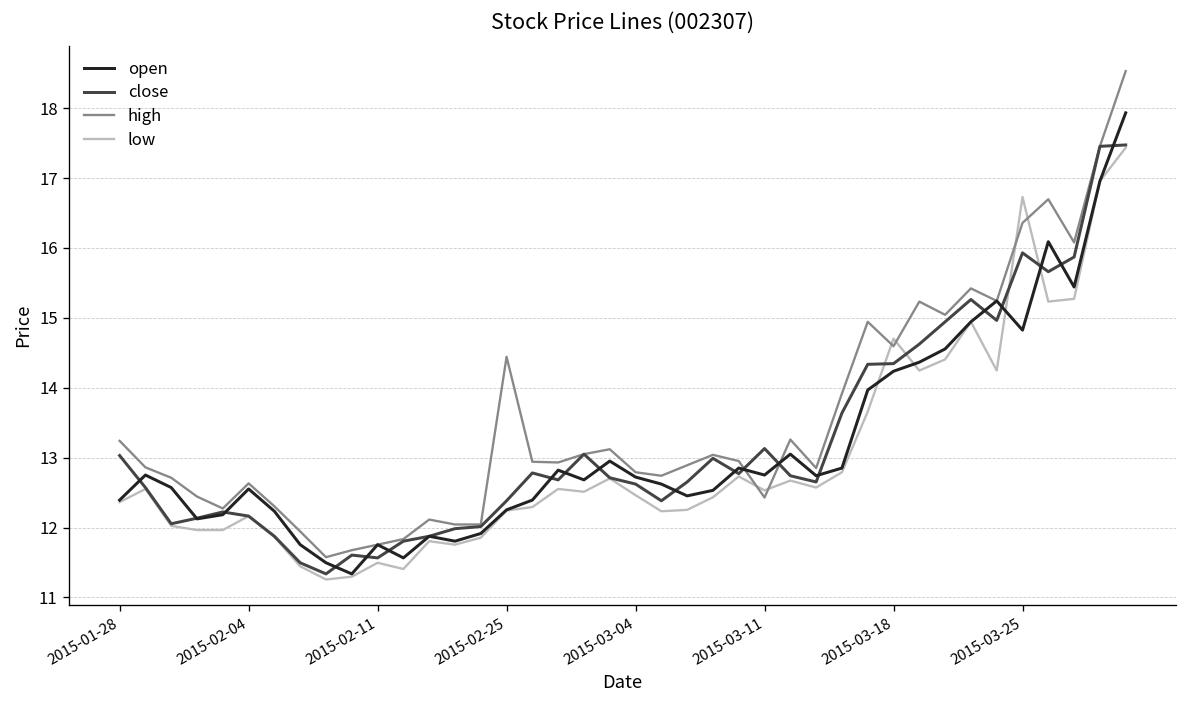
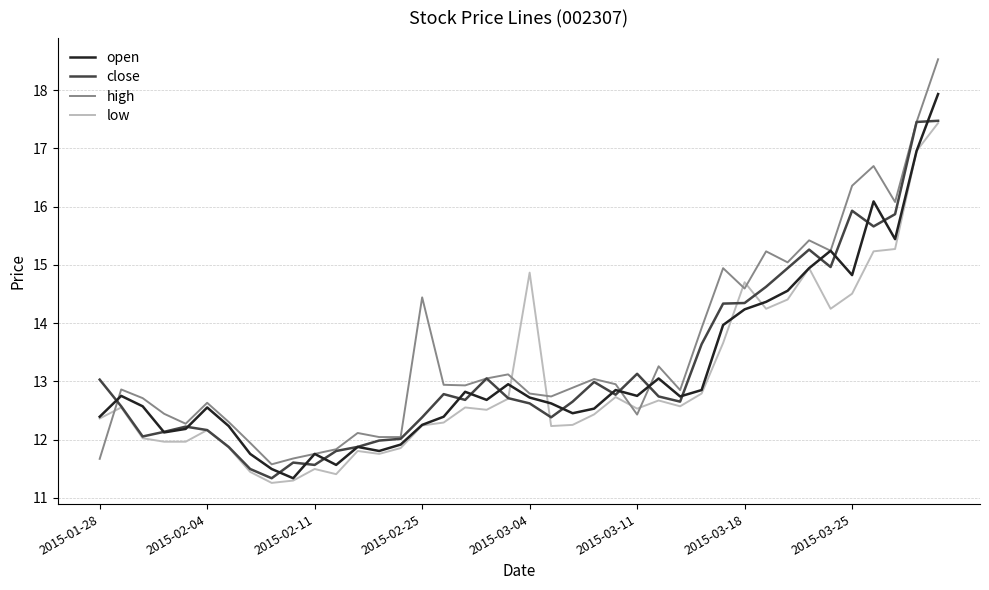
high, 2015-01-28: 13.2 -> 11.7
low, 2015-03-04: 12.5 -> 14.9
low, 2015-03-25: 16.7 -> 14.5
